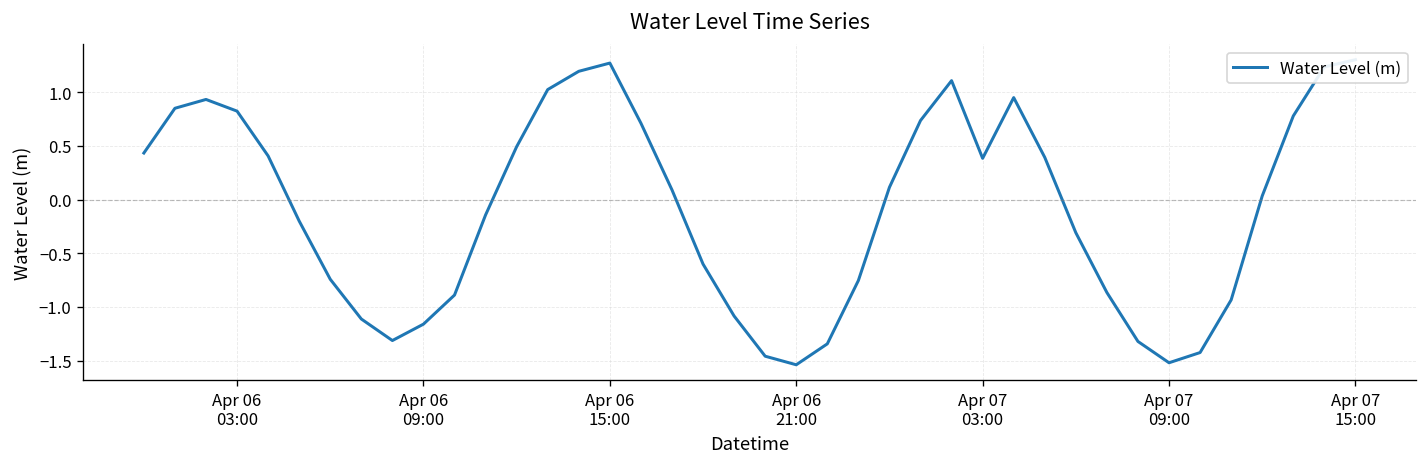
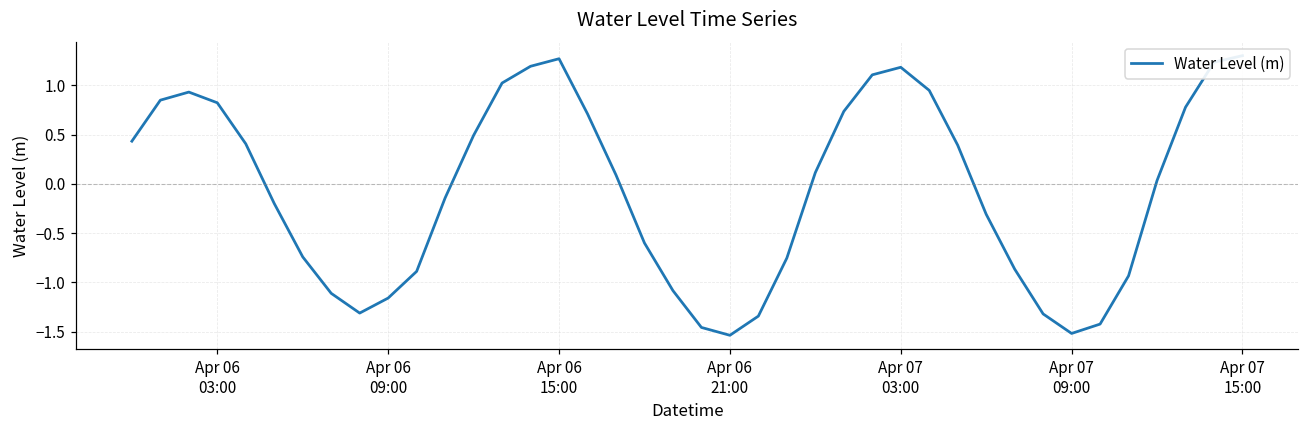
Apr 07 03:00: 0.4 -> 1.2
